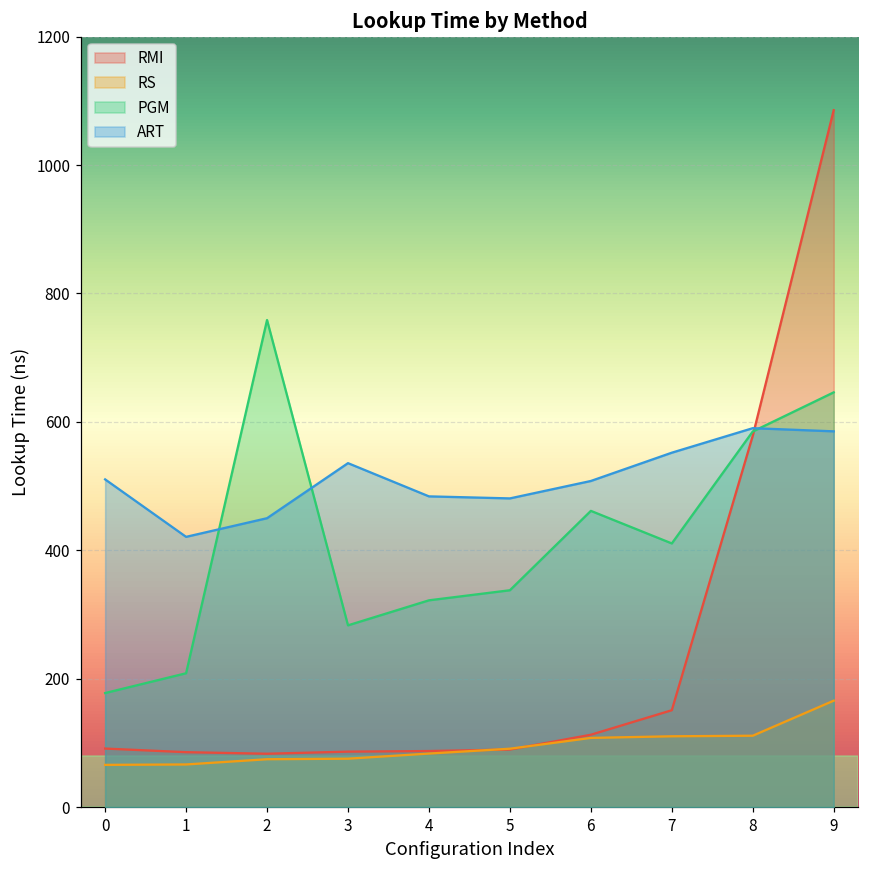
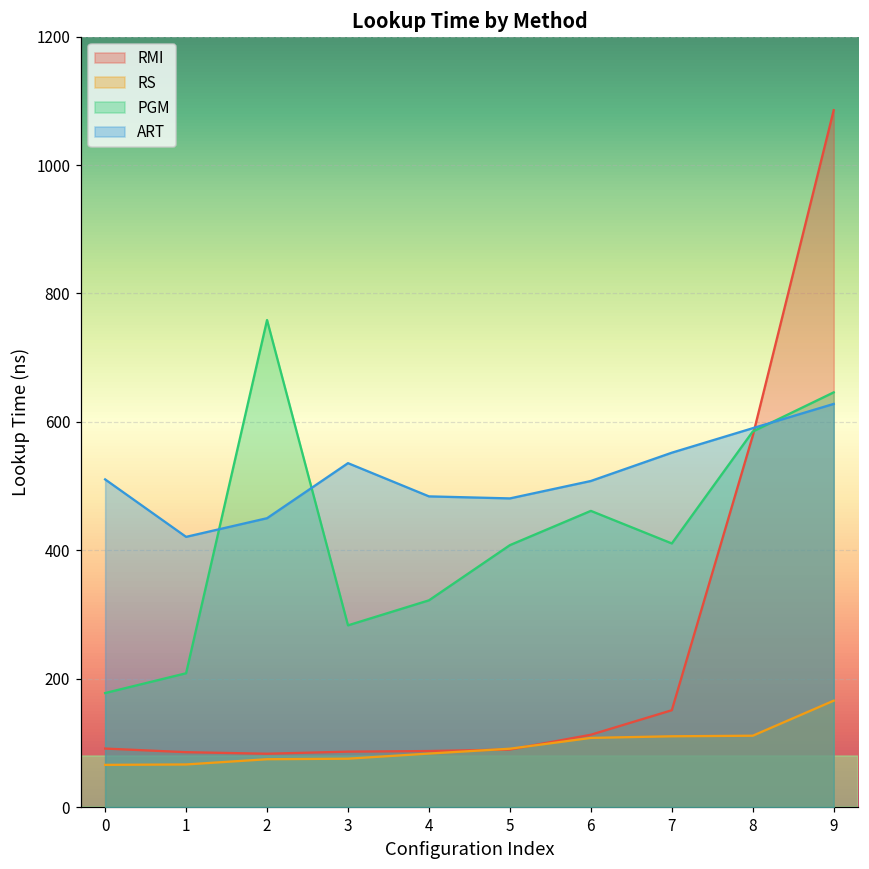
PGM, 5: 340 -> 410
ART, 9: 590 -> 630
